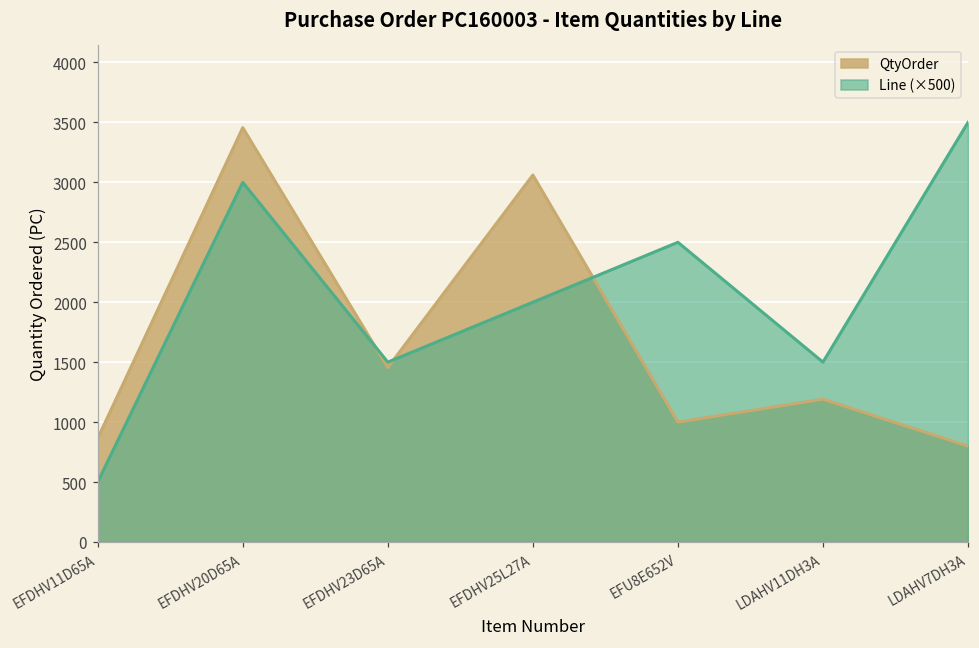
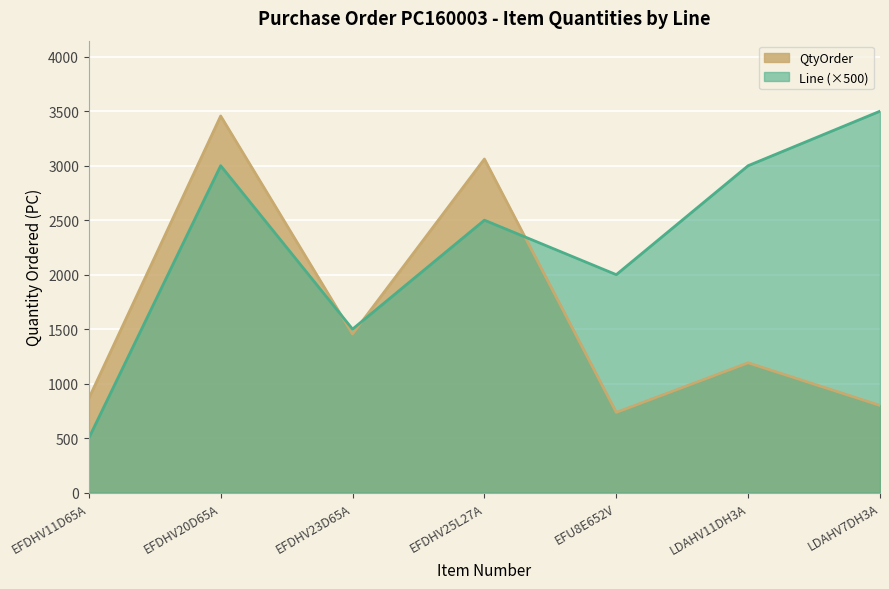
Line (×500), EFDHV25L27A: 2000 -> 2500
QtyOrder, EFU8E652V: 1000 -> 740
Line (×500), EFU8E652V: 2500 -> 2000
Line (×500), LDAHV11DH3A: 1500 -> 3000
